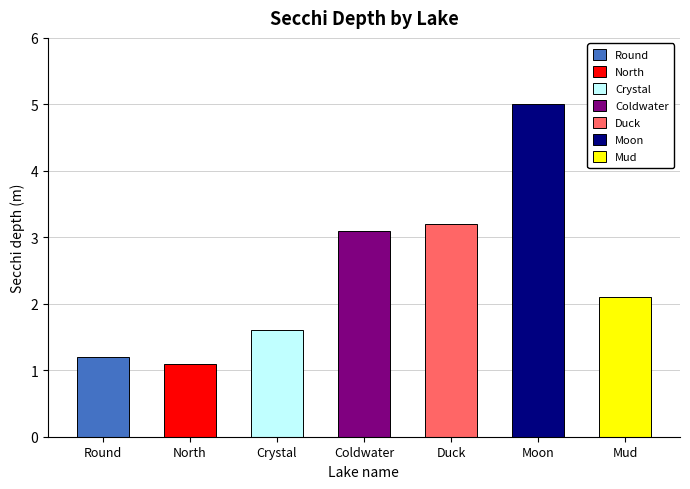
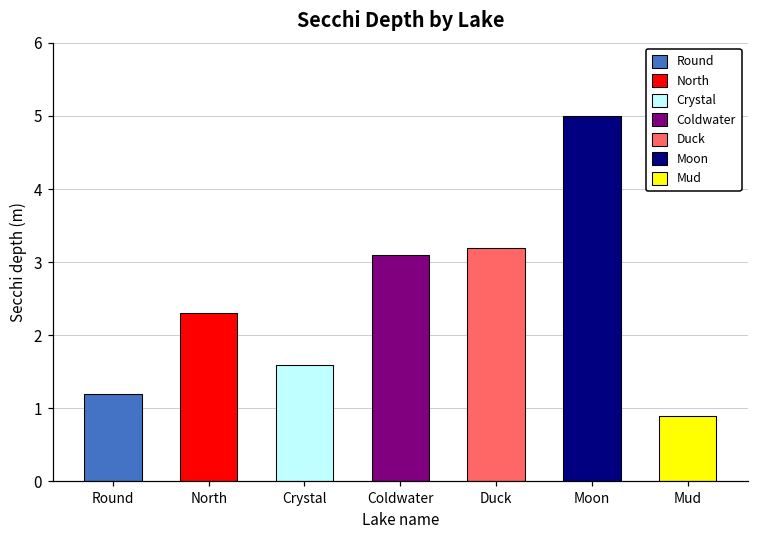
North: 1.1 -> 2.3
Mud: 2.1 -> 0.9
